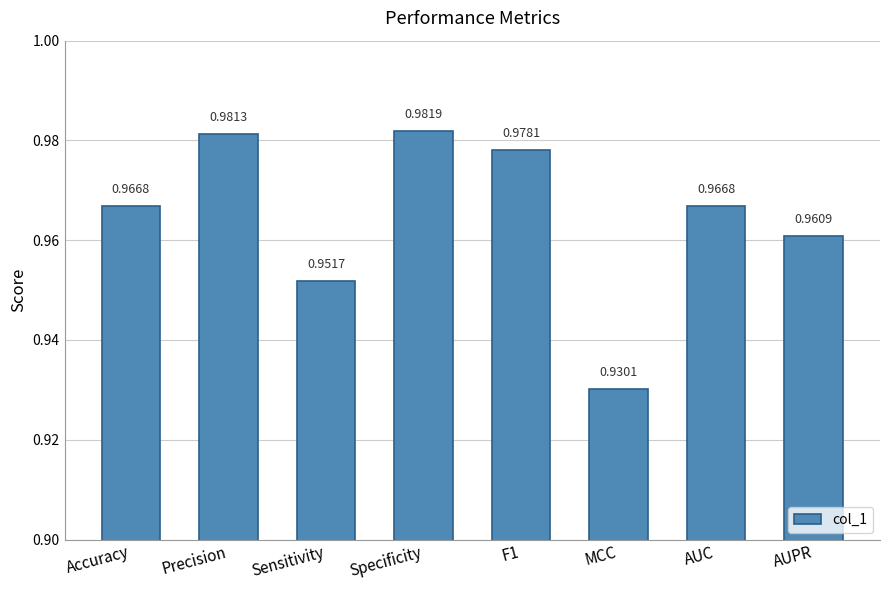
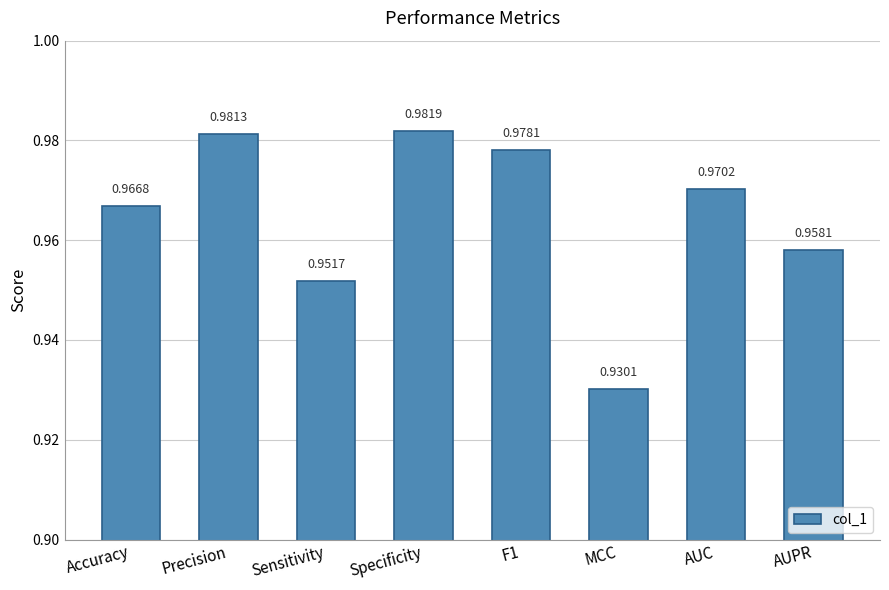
AUC: 0.9668 -> 0.9702
AUPR: 0.9609 -> 0.9581
